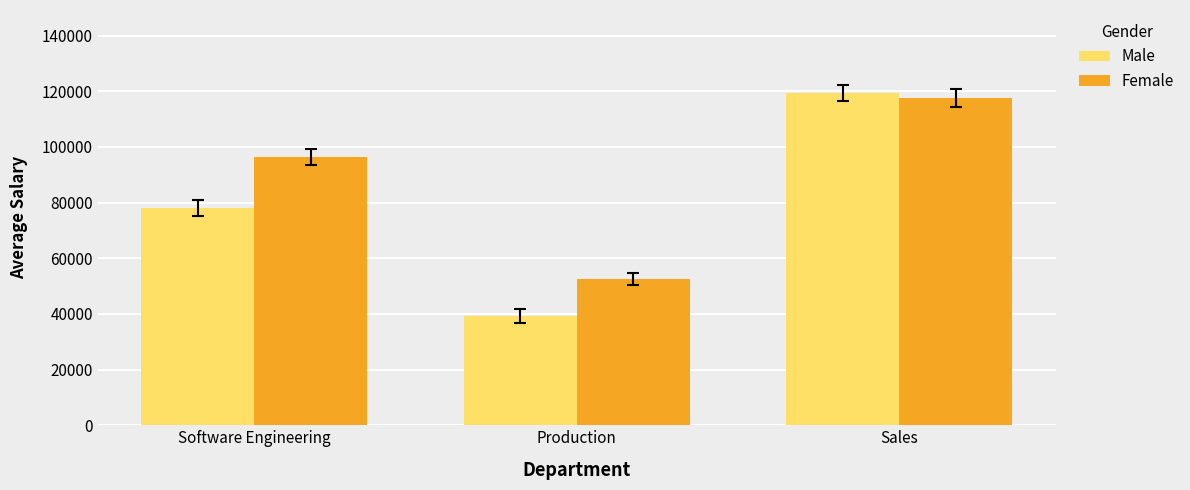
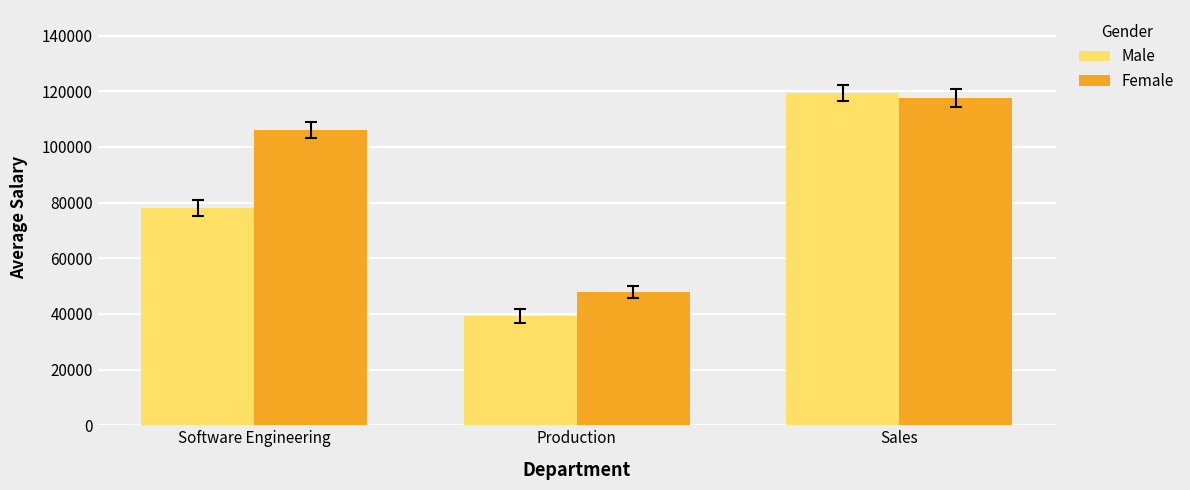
Female, Software Engineering: 96000 -> 106000
Female, Production: 52000 -> 48000
